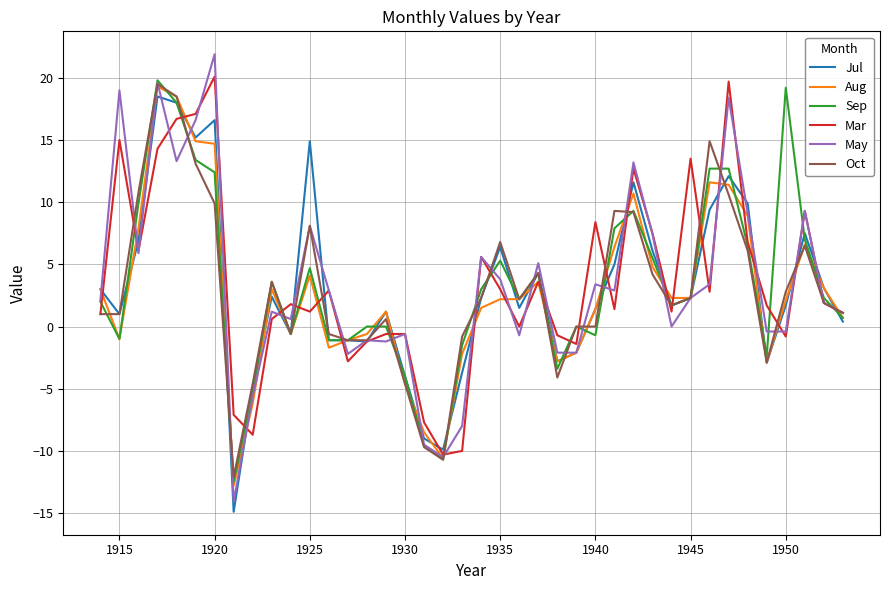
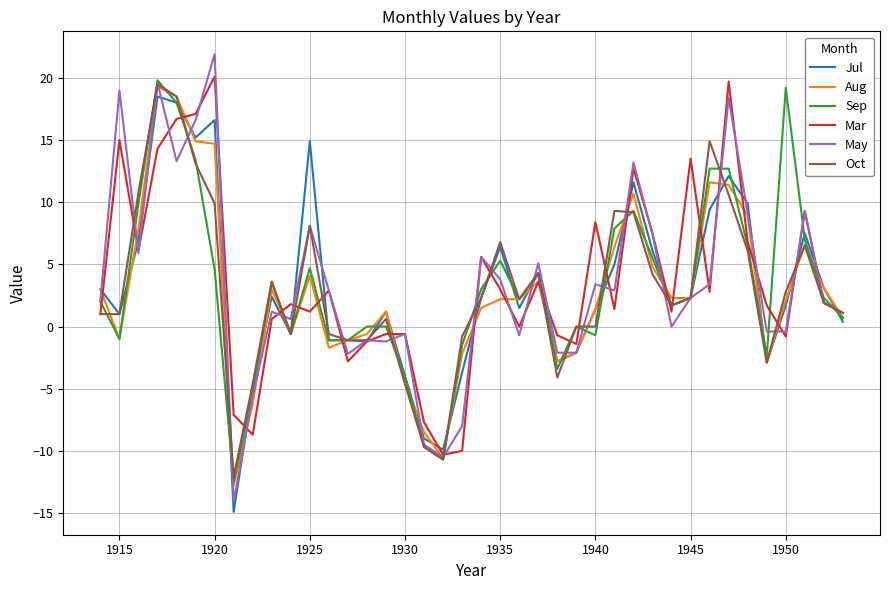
Sep, 1920: 12.4 -> 4.6
